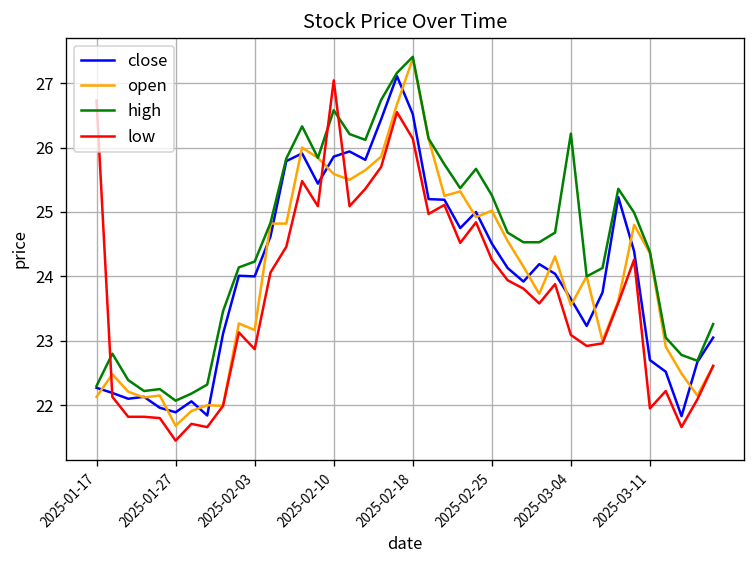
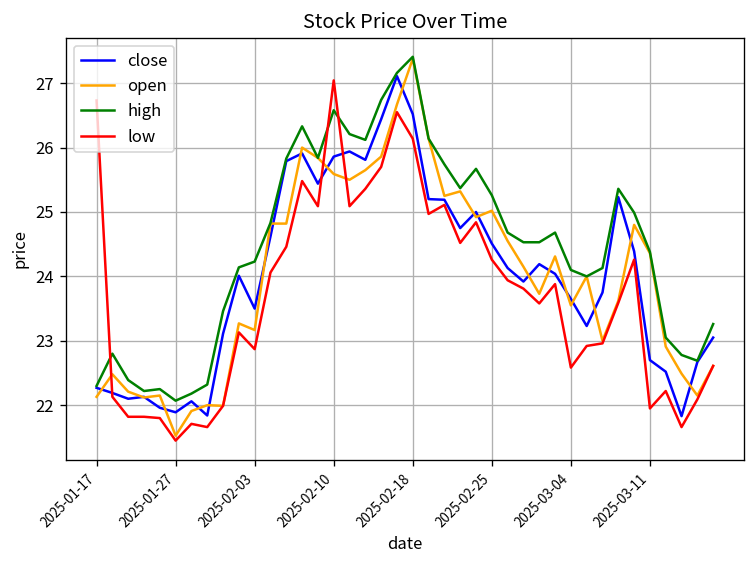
open, 2025-01-27: 21.7 -> 21.5
close, 2025-02-03: 24.0 -> 23.5
high, 2025-03-04: 26.2 -> 24.1
low, 2025-03-04: 23.1 -> 22.6
